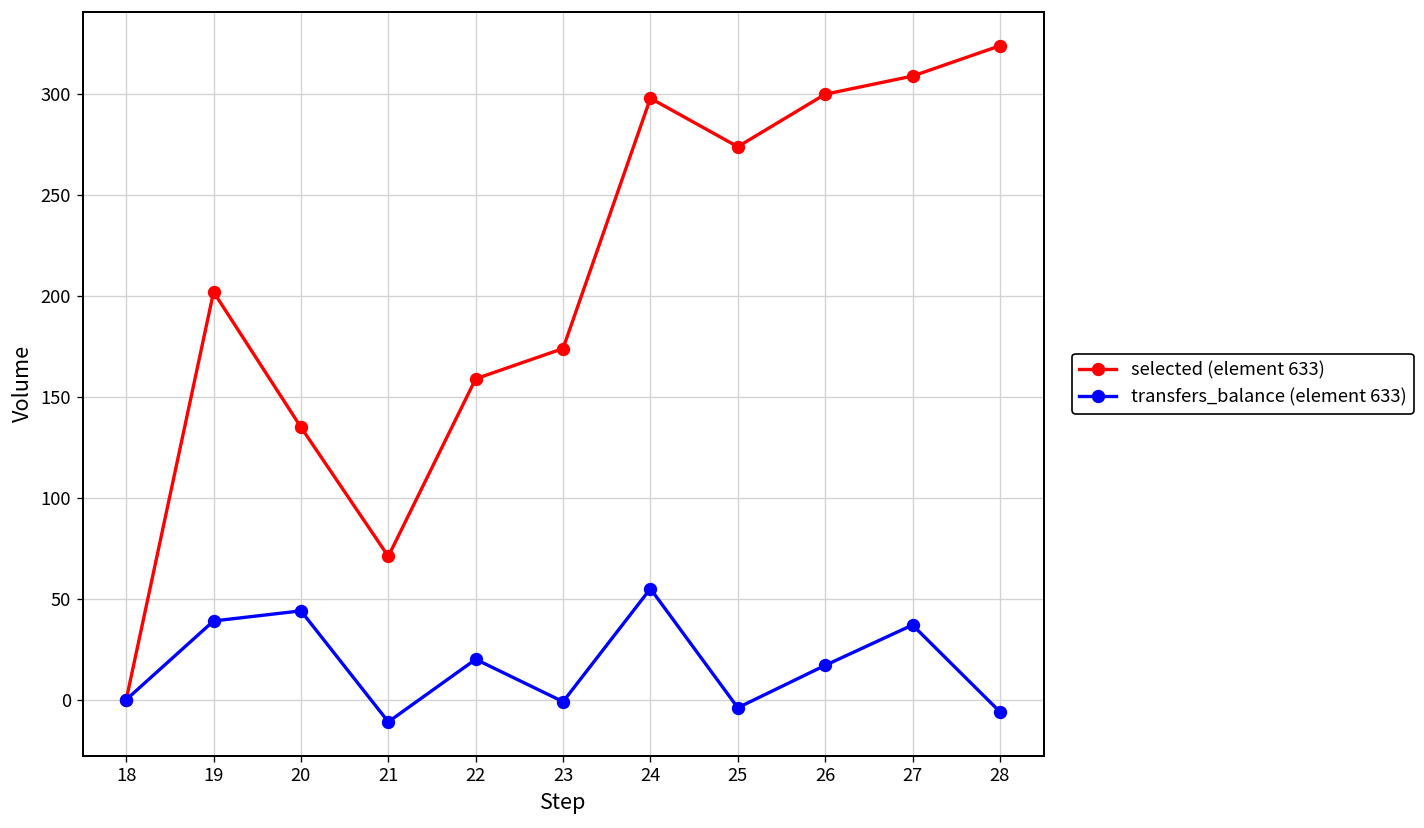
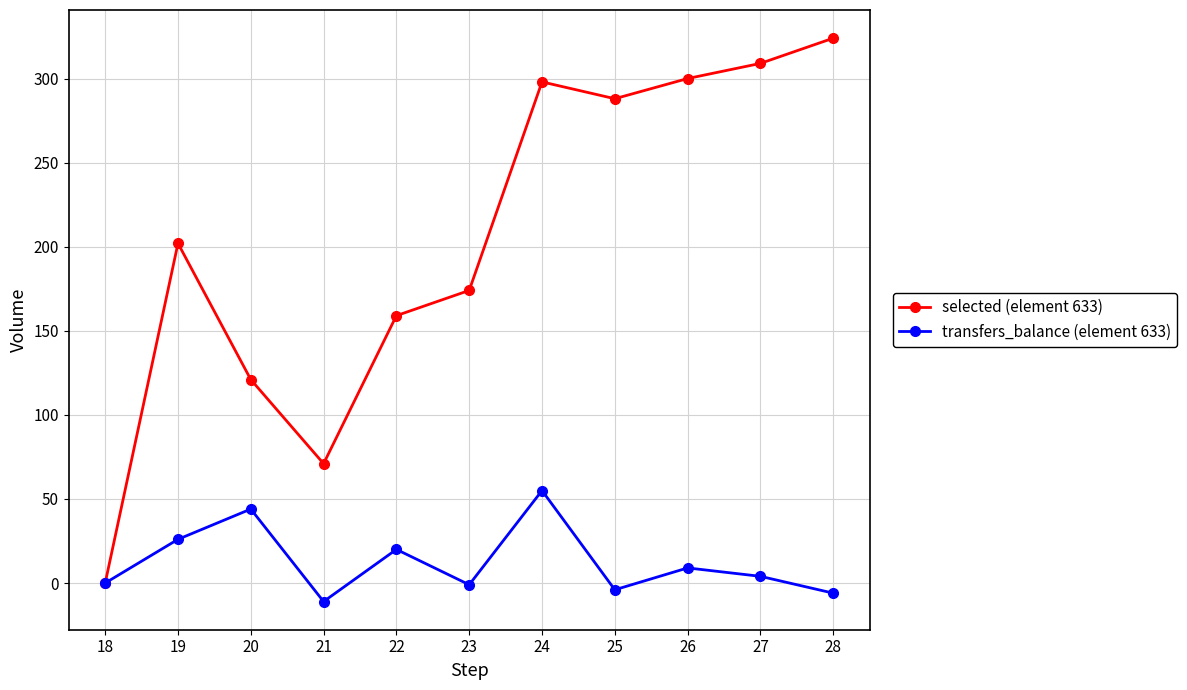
transfers_balance (element 633), 19: 39 -> 26
selected (element 633), 20: 135 -> 121
selected (element 633), 25: 274 -> 288
transfers_balance (element 633), 26: 17 -> 9
transfers_balance (element 633), 27: 37 -> 4
